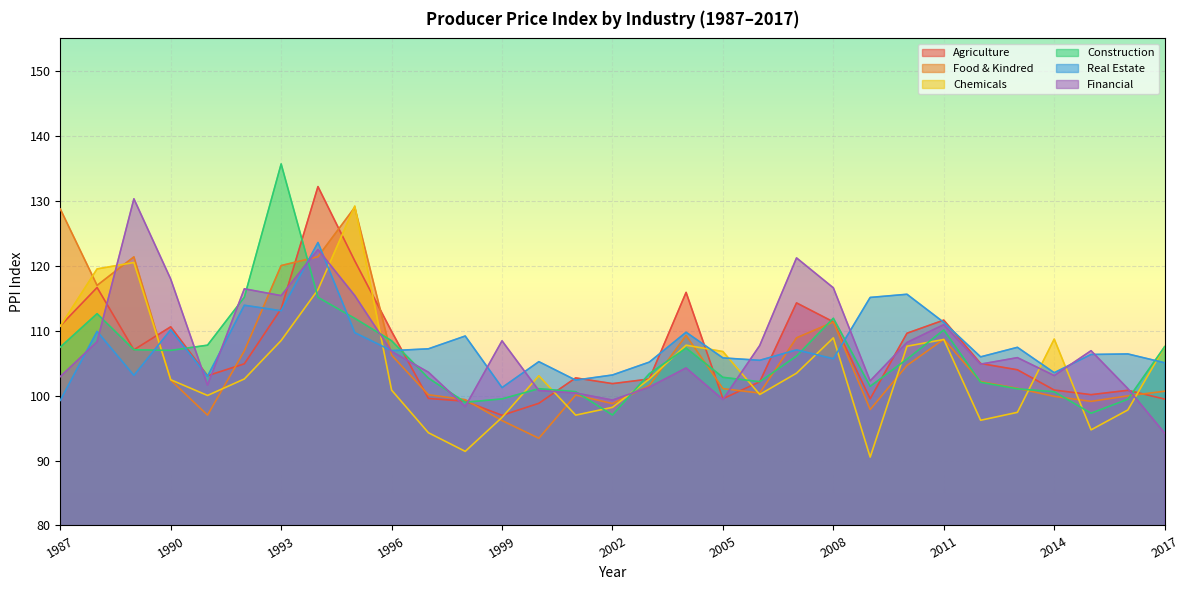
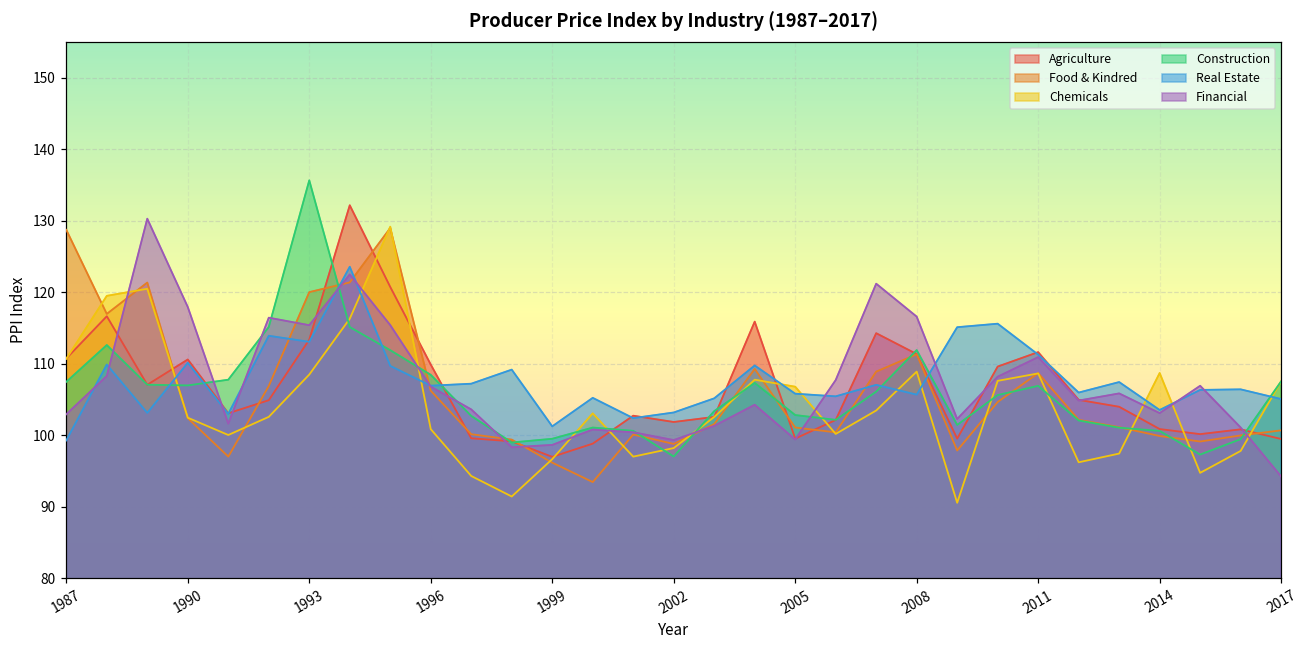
Financial, 1999: 108 -> 99
Construction, 2011: 110 -> 107
